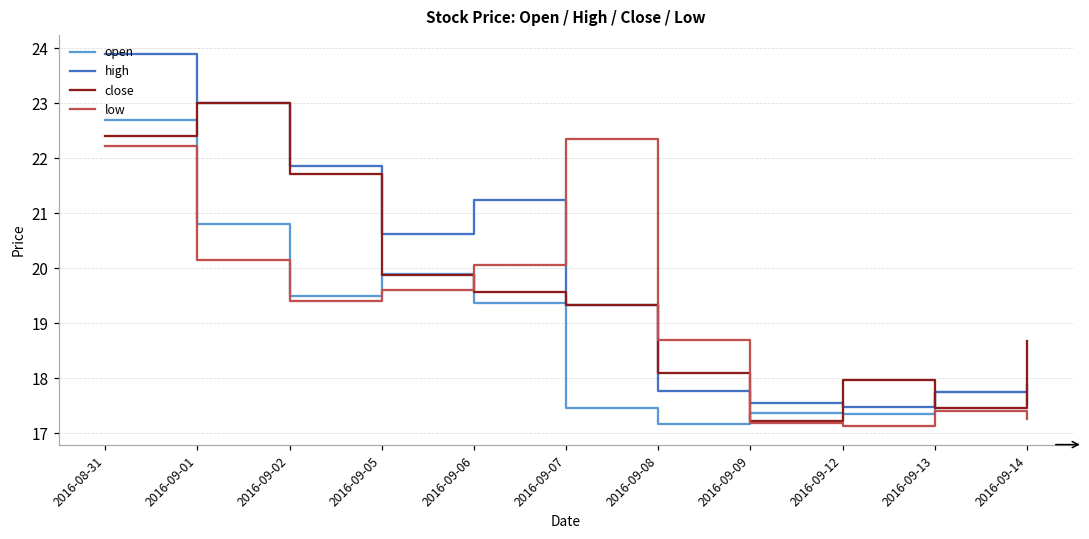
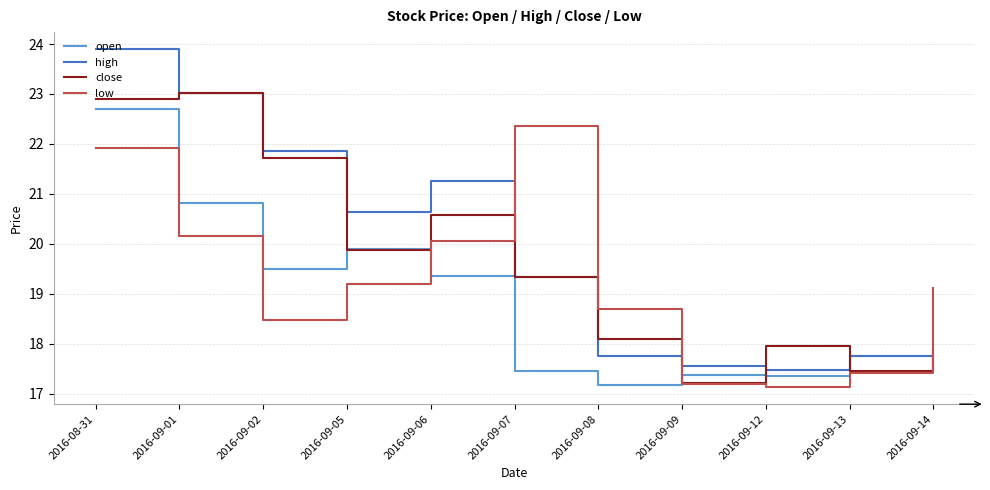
close, 2016-08-31: 22.4 -> 22.9
low, 2016-08-31: 22.2 -> 21.9
low, 2016-09-02: 19.4 -> 18.5
low, 2016-09-05: 19.6 -> 19.2
close, 2016-09-06: 19.6 -> 20.6
close, 2016-09-14: 18.7 -> 17.8
low, 2016-09-14: 17.3 -> 19.1
